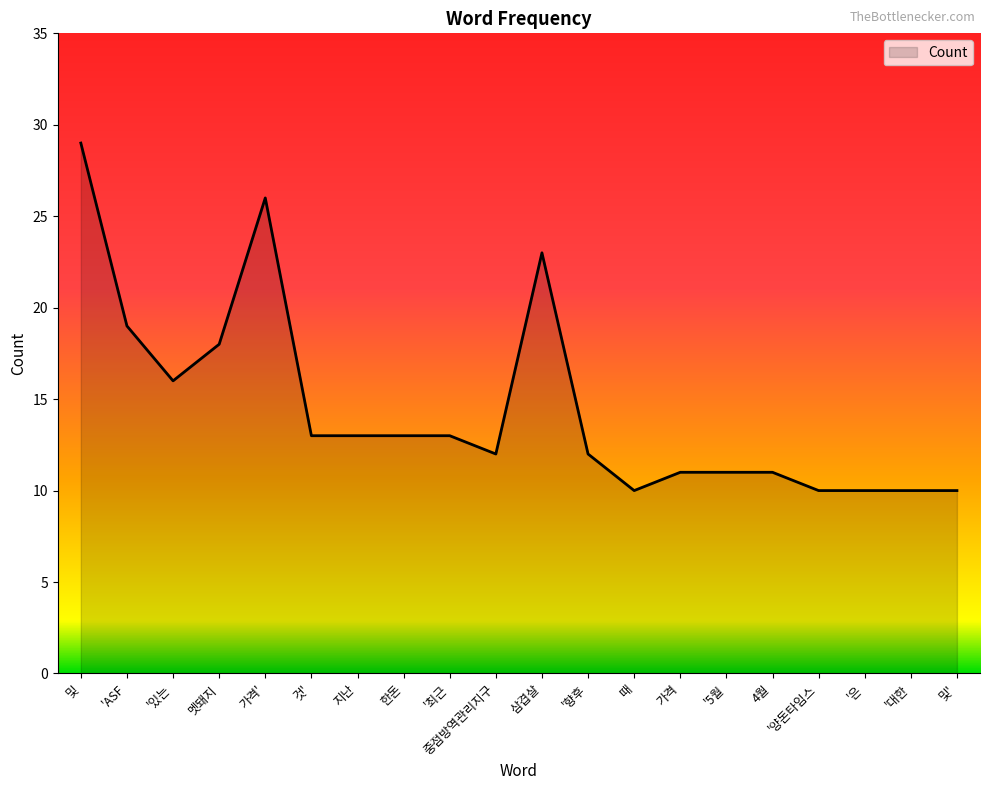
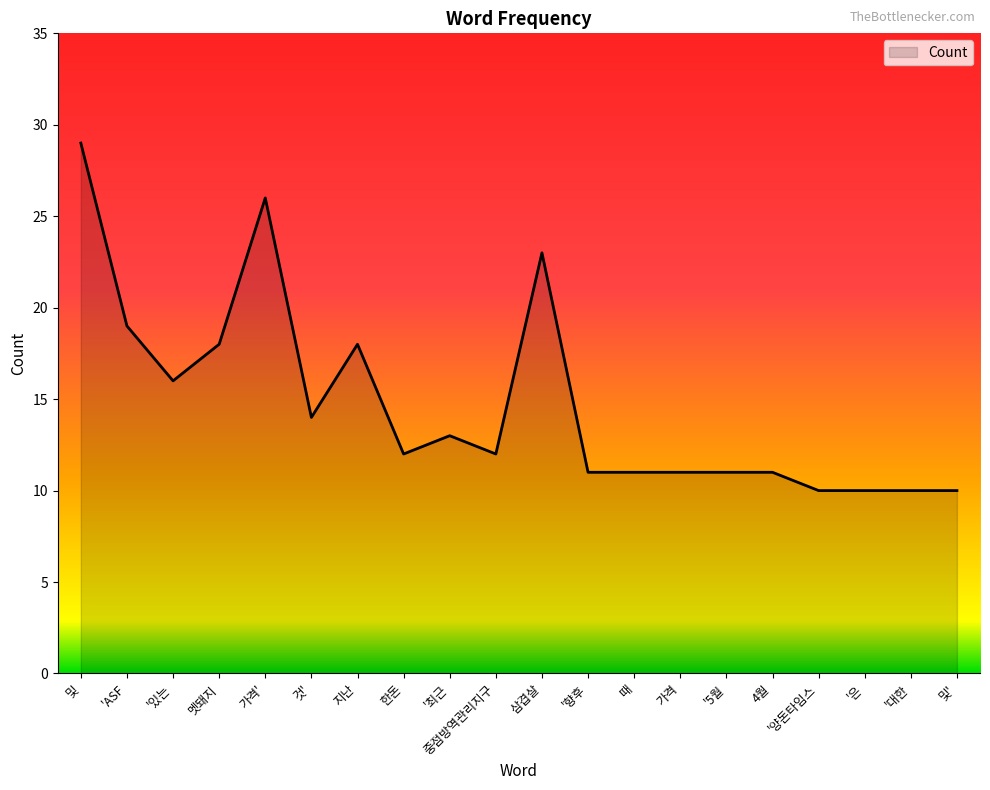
것': 13 -> 14
지난: 13 -> 18
한돈: 13 -> 12
'향후: 12 -> 11
때: 10 -> 11
